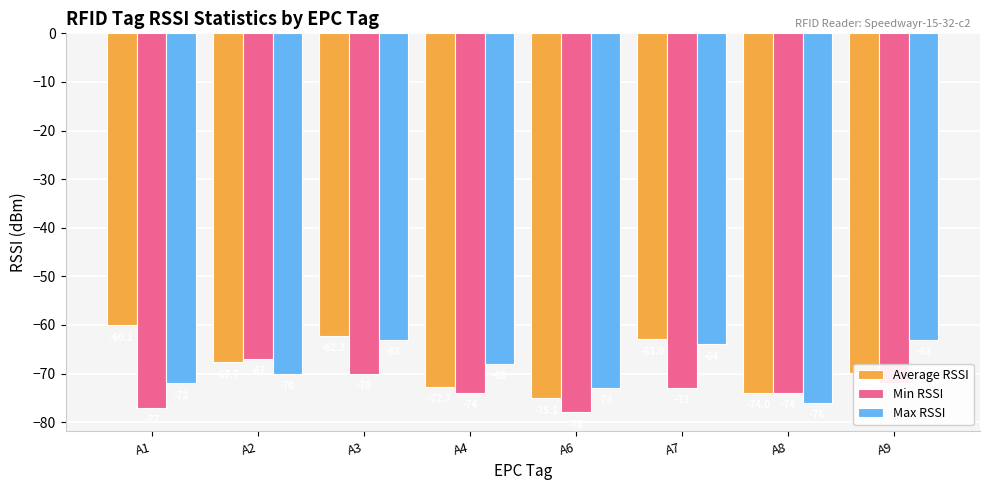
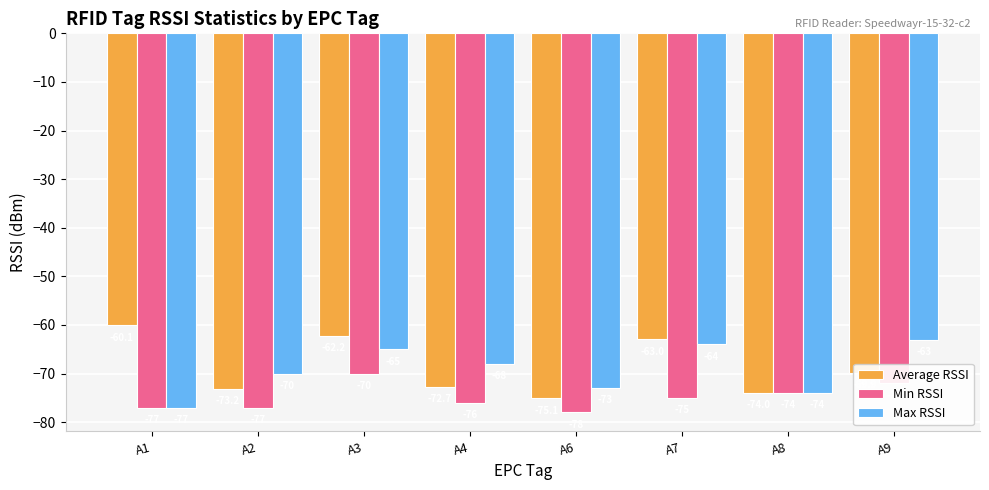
Max RSSI, A1: -72 -> -77
Average RSSI, A2: -68 -> -73
Min RSSI, A2: -67 -> -77
Max RSSI, A3: -63 -> -65
Min RSSI, A4: -74 -> -76
Min RSSI, A7: -73 -> -75
Max RSSI, A8: -76 -> -74
